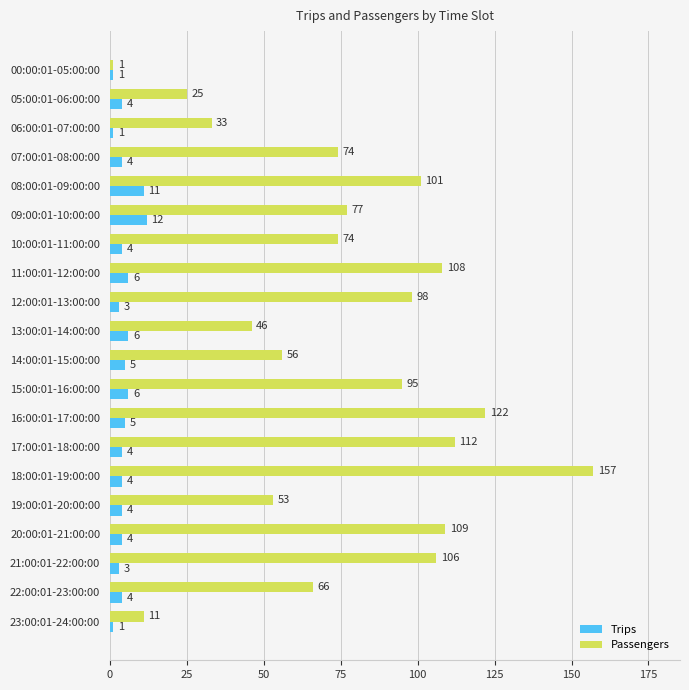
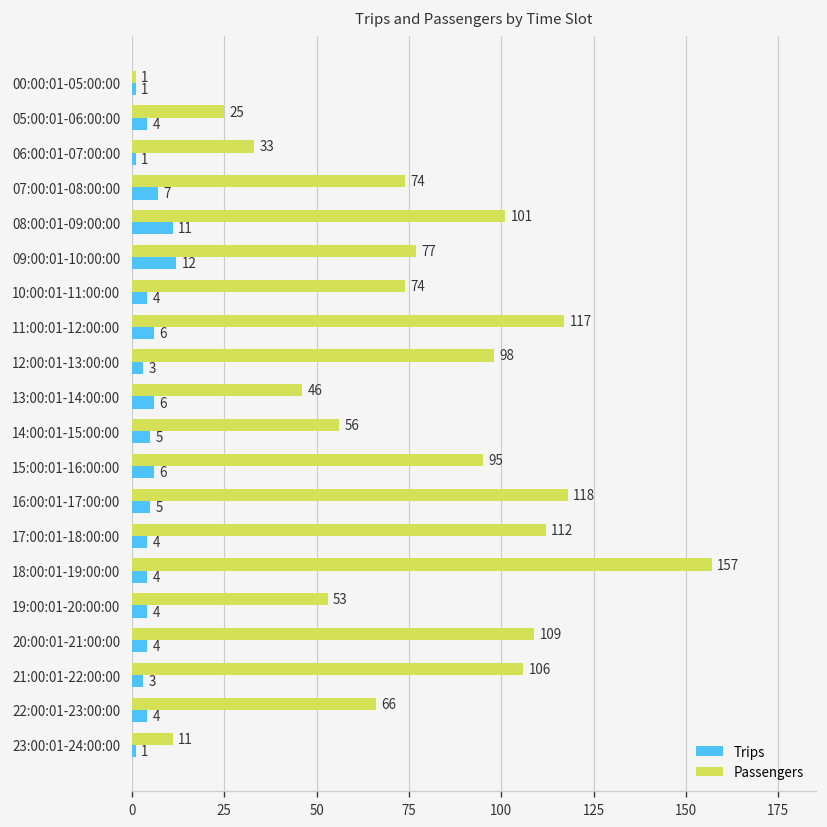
Trips, 07:00:01-08:00:00: 4 -> 7
Passengers, 11:00:01-12:00:00: 108 -> 117
Passengers, 16:00:01-17:00:00: 122 -> 118
